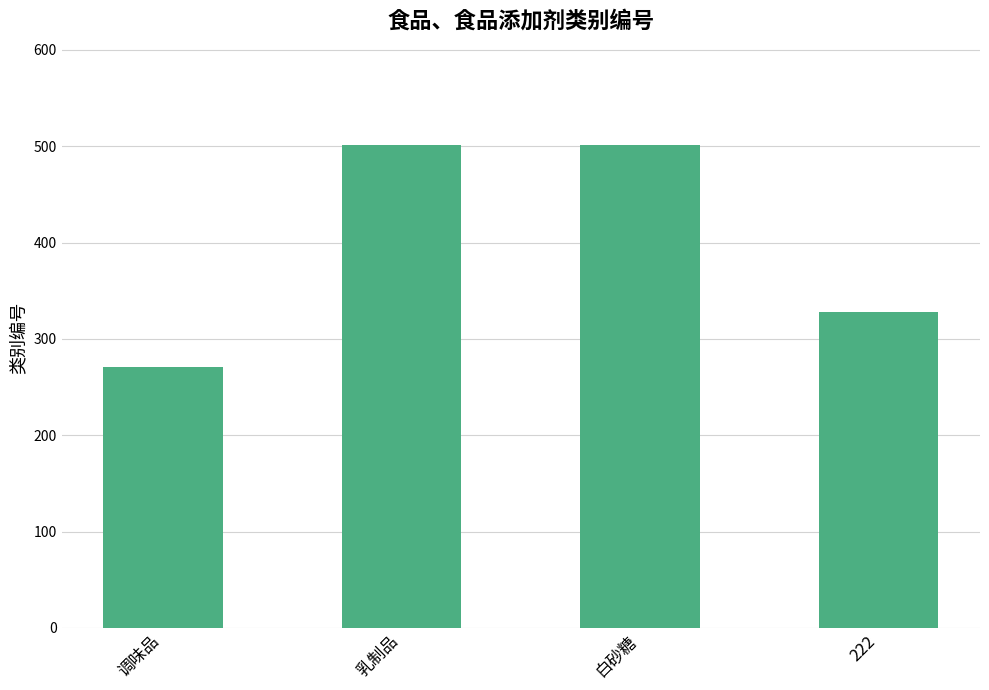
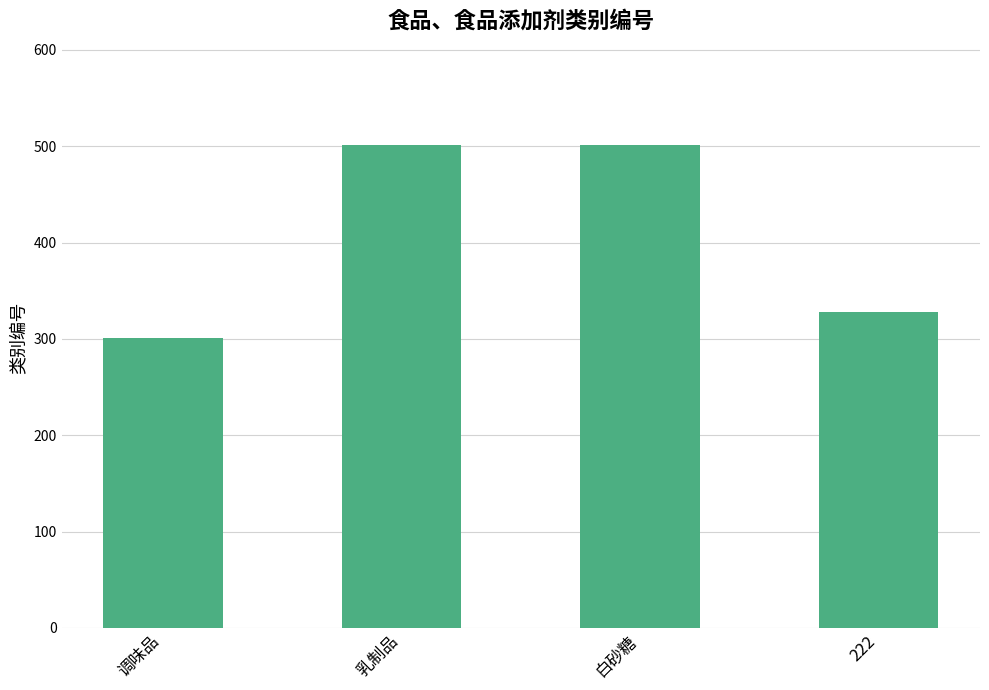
调味品: 270 -> 300
